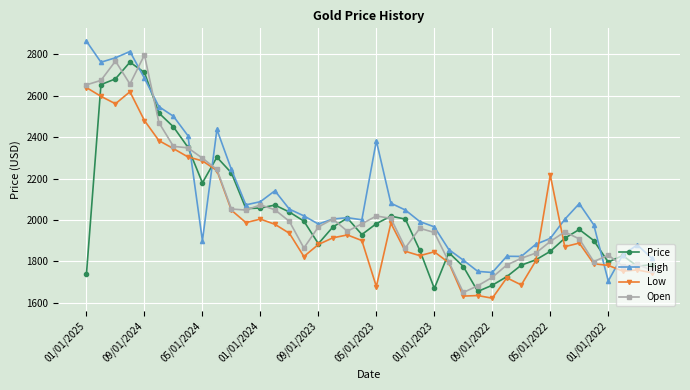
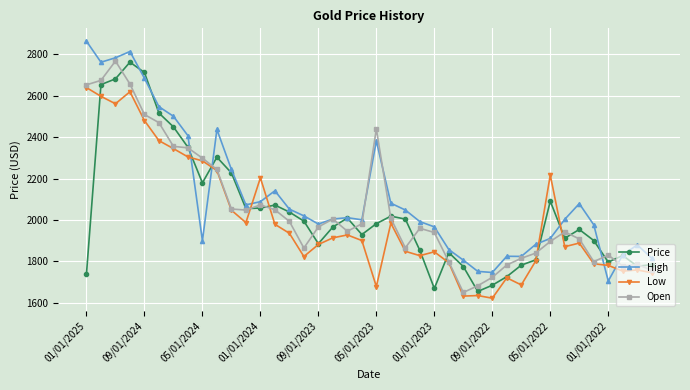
Open, 09/01/2024: 2800 -> 2510
Low, 01/01/2024: 2000 -> 2200
Open, 05/01/2023: 2020 -> 2440
Price, 05/01/2022: 1850 -> 2090
